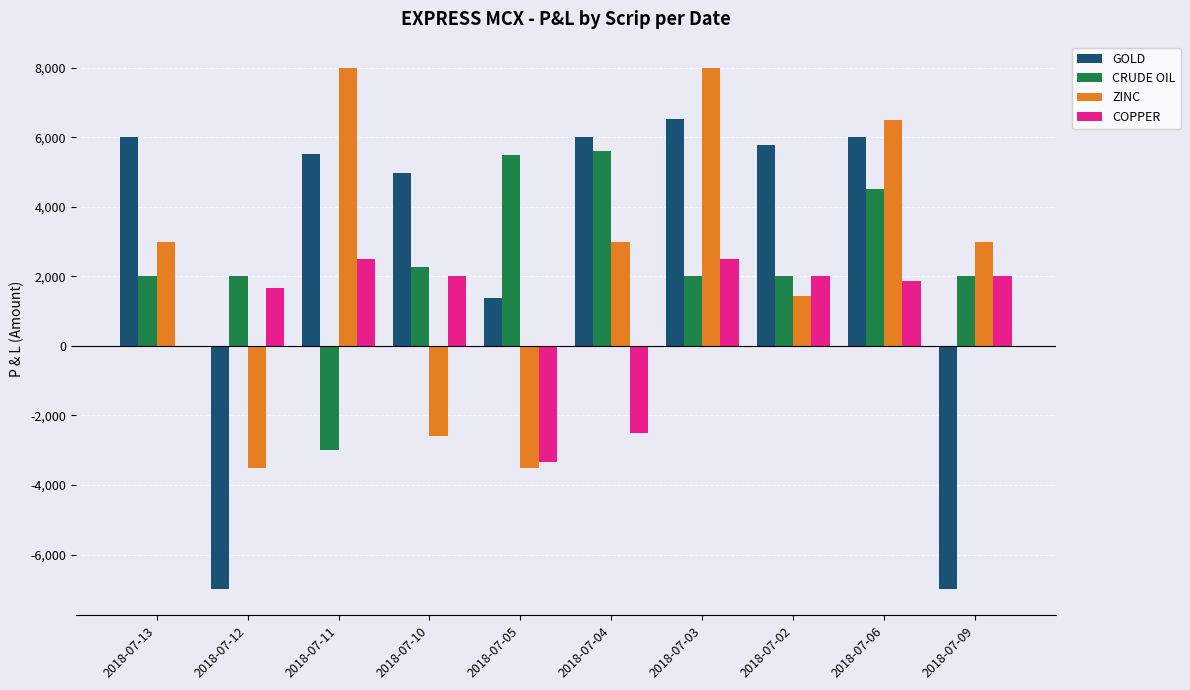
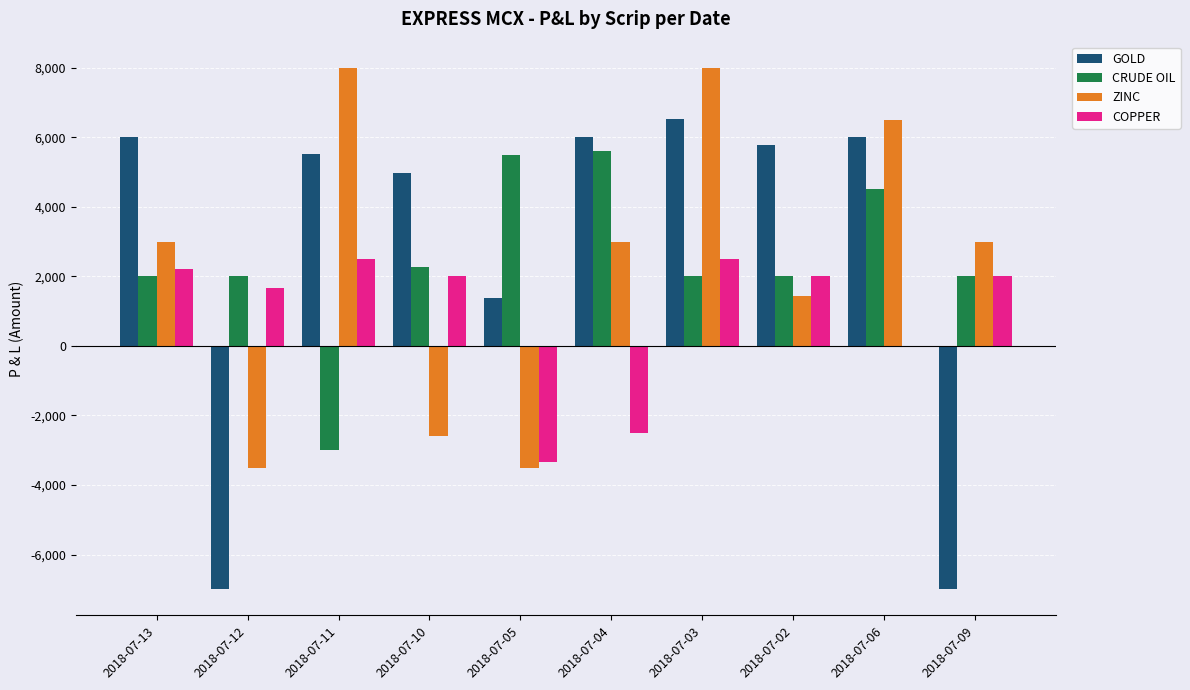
COPPER, 2018-07-13: 0 -> 2,200
COPPER, 2018-07-06: 1,900 -> 0
